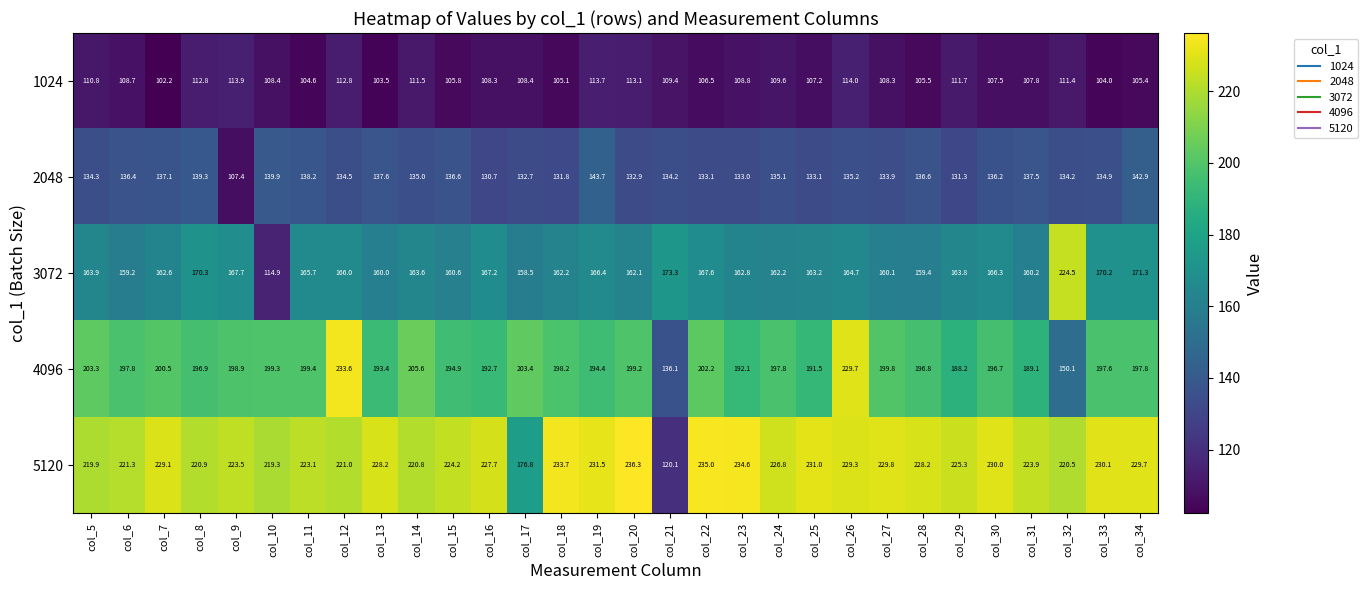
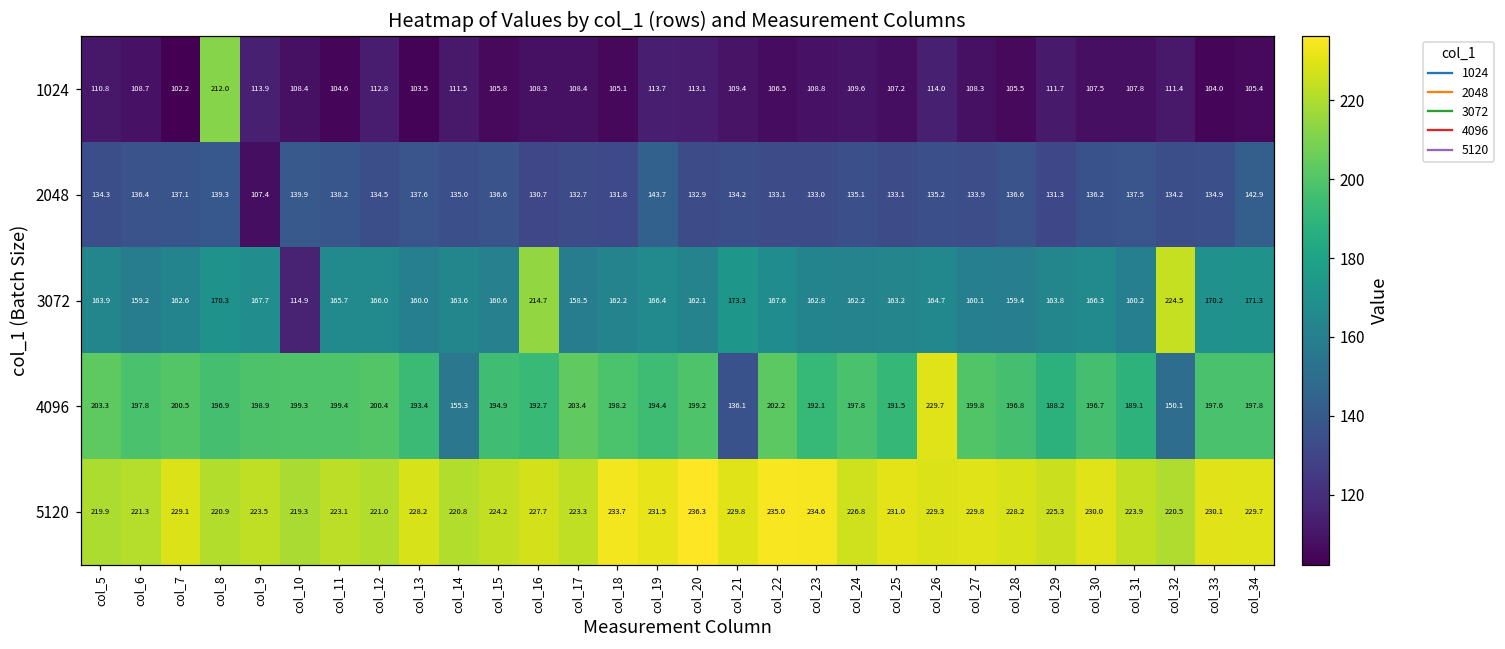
1024, col_8: 112.8 -> 212.0
3072, col_16: 167.2 -> 214.7
4096, col_12: 233.6 -> 200.4
4096, col_14: 205.6 -> 155.3
5120, col_17: 176.8 -> 223.3
5120, col_21: 120.1 -> 229.8
